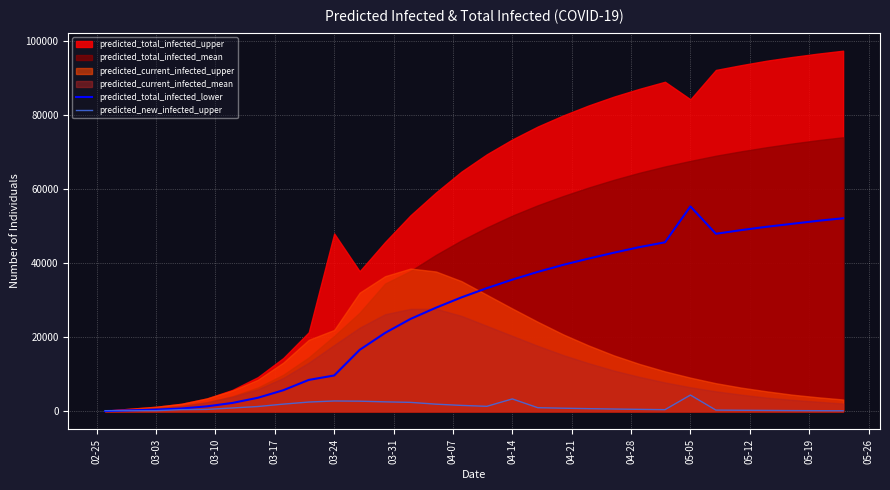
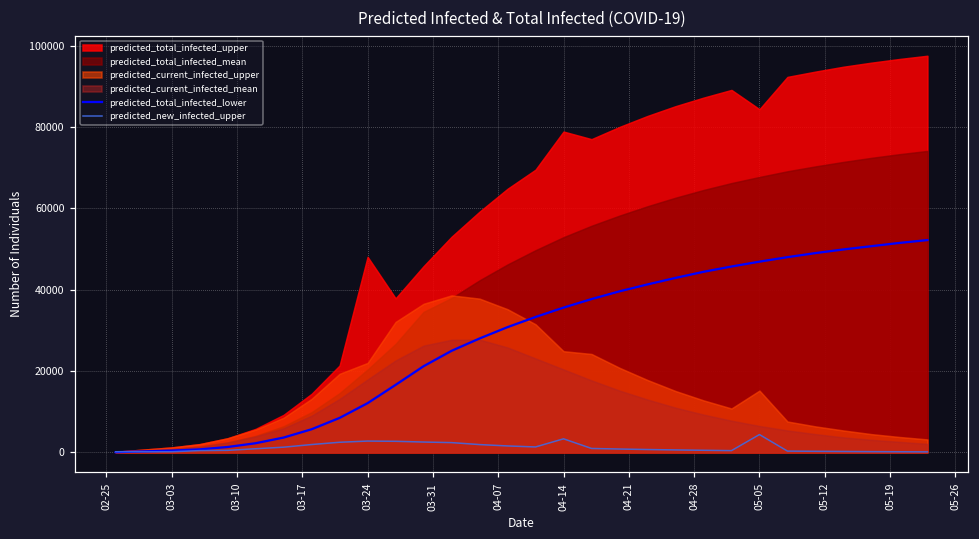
predicted_total_infected_lower, 03-24: 10000 -> 12000
predicted_total_infected_upper, 04-14: 74000 -> 79000
predicted_current_infected_upper, 04-14: 28000 -> 25000
predicted_total_infected_lower, 05-05: 55000 -> 47000
predicted_current_infected_upper, 05-05: 9000 -> 15000
